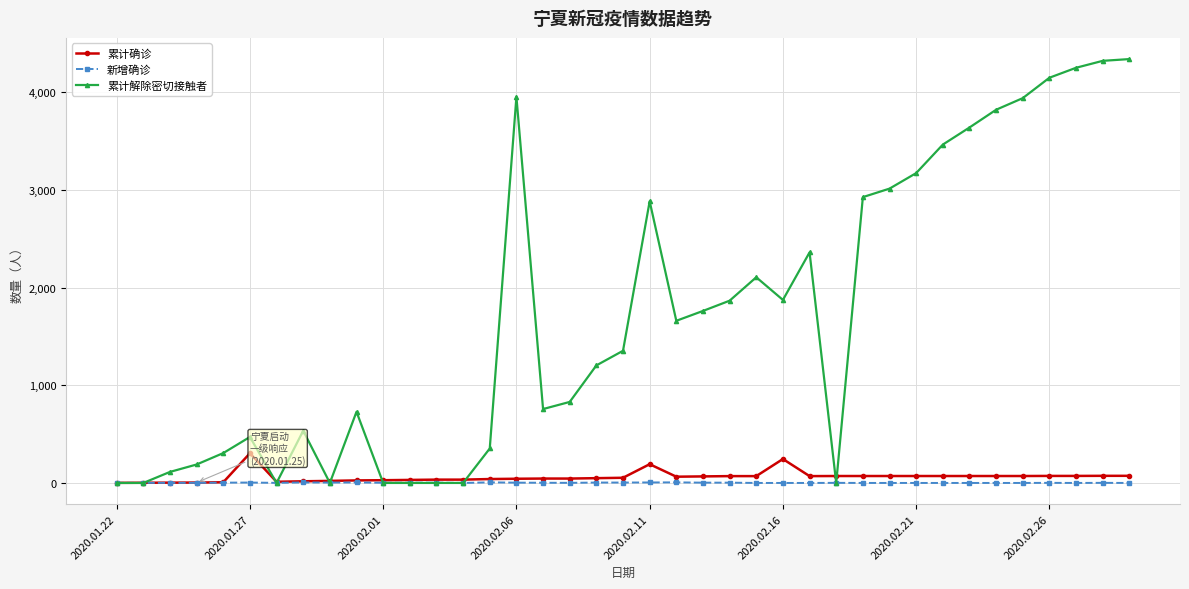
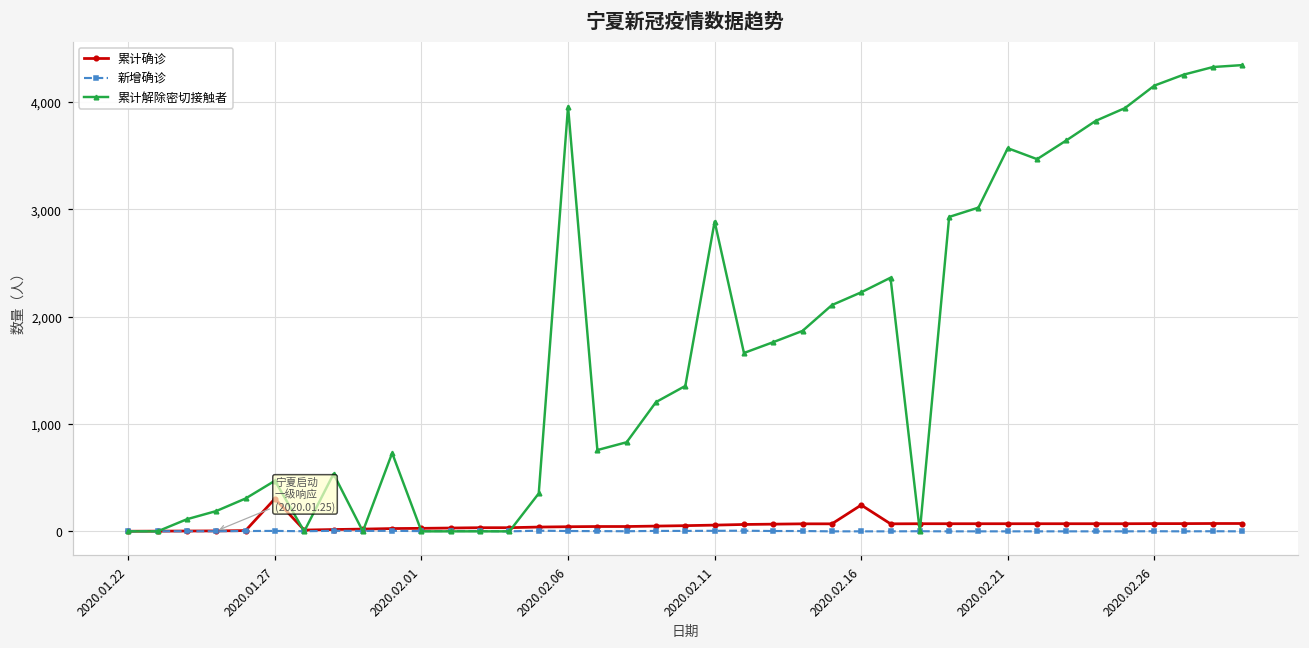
累计确诊, 2020.02.11: 200 -> 100
累计解除密切接触者, 2020.02.16: 1,900 -> 2,200
累计解除密切接触者, 2020.02.21: 3,200 -> 3,600
